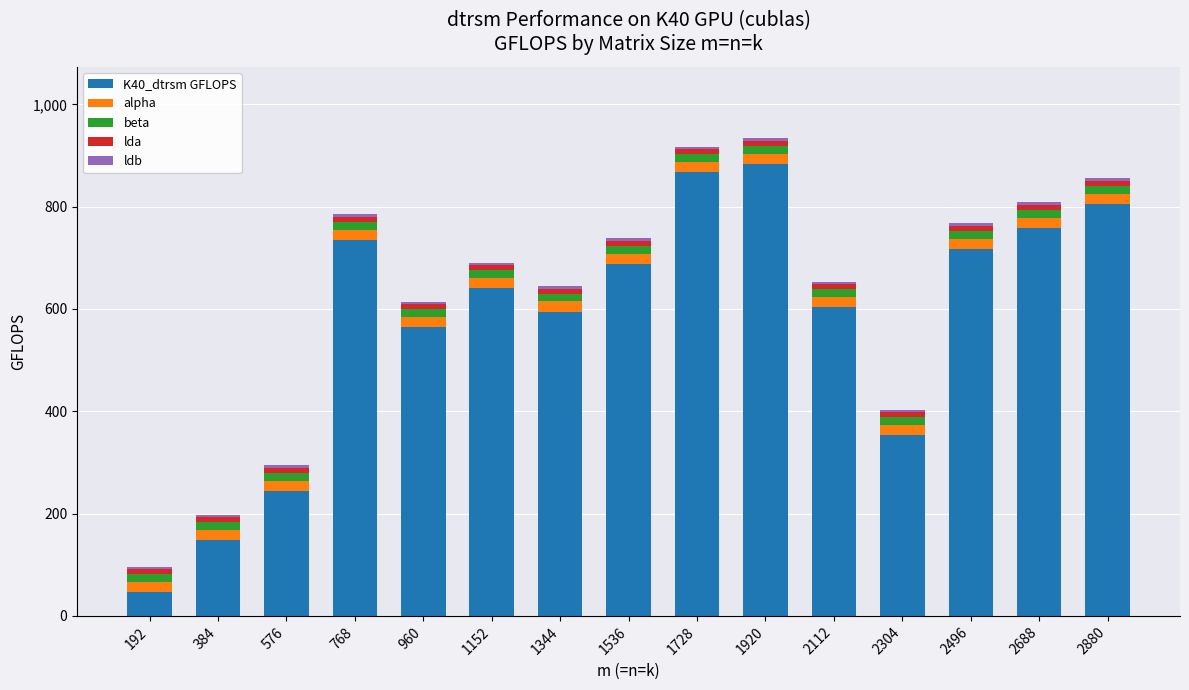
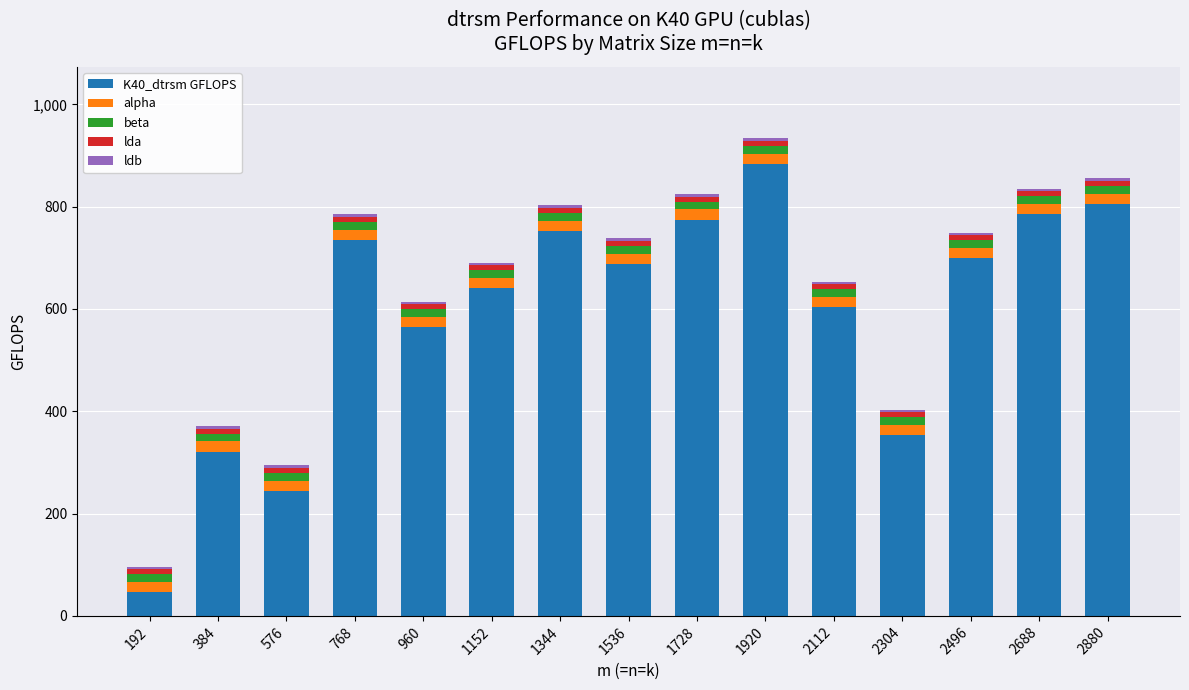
K40_dtrsm GFLOPS, 384: 150 -> 320
K40_dtrsm GFLOPS, 1344: 590 -> 750
K40_dtrsm GFLOPS, 1728: 870 -> 770
K40_dtrsm GFLOPS, 2496: 720 -> 700
K40_dtrsm GFLOPS, 2688: 760 -> 790
